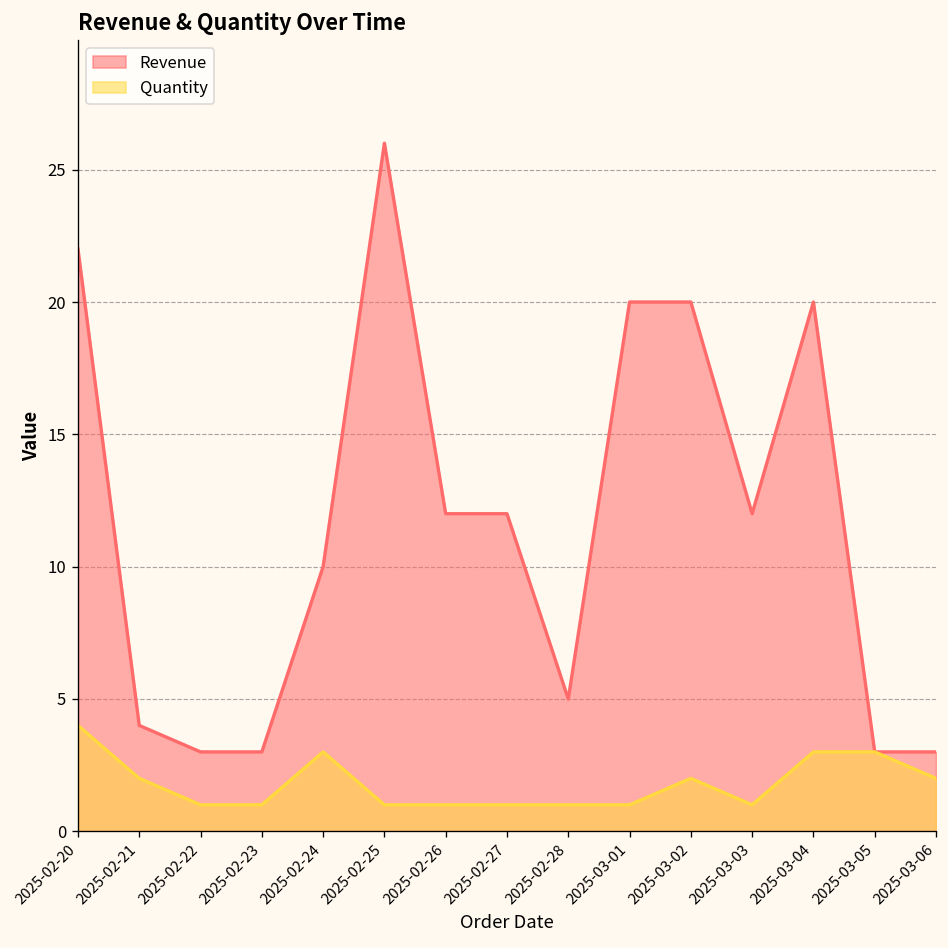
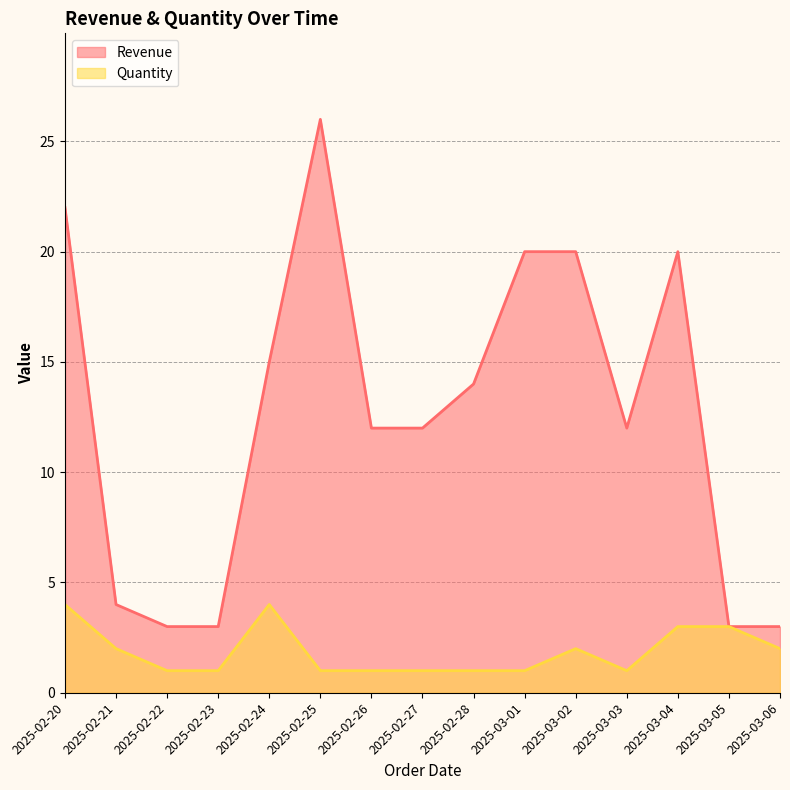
Revenue, 2025-02-24: 10 -> 15
Quantity, 2025-02-24: 3 -> 4
Revenue, 2025-02-28: 5 -> 14
